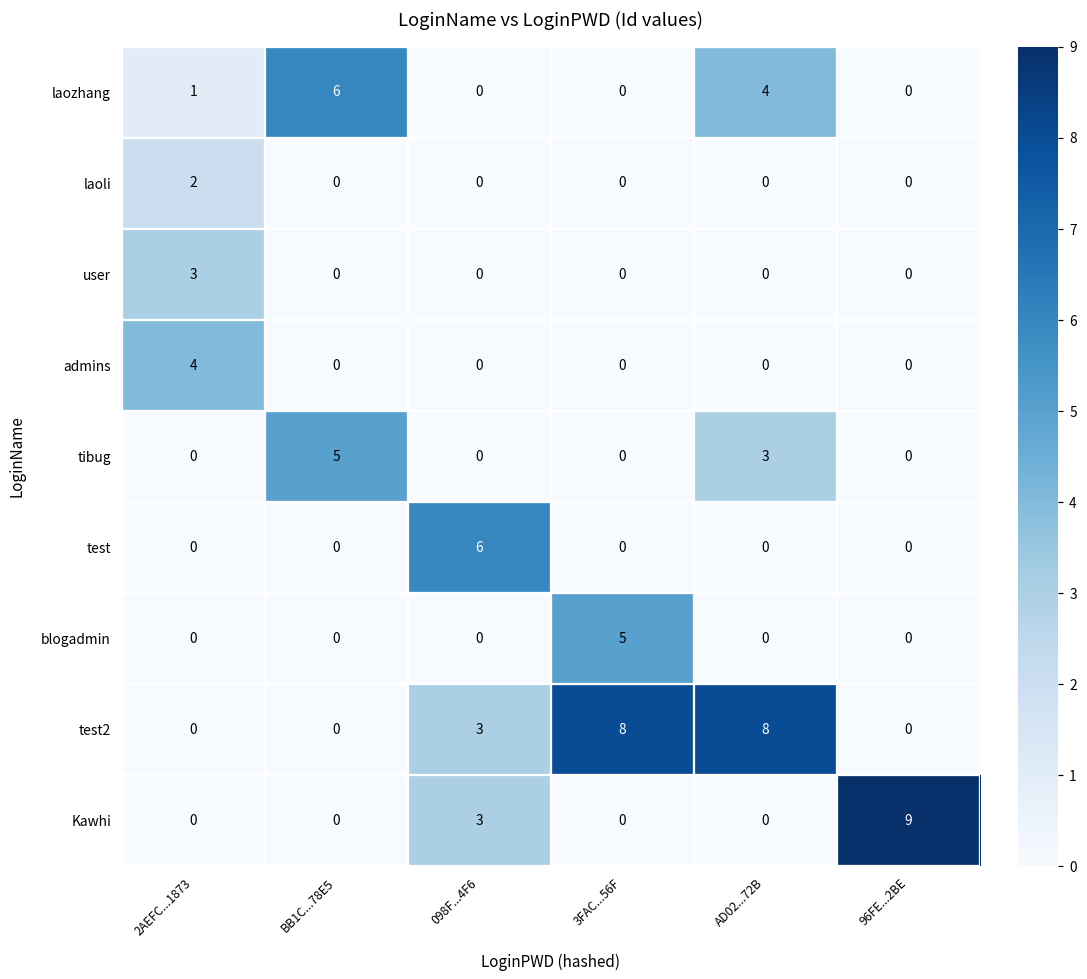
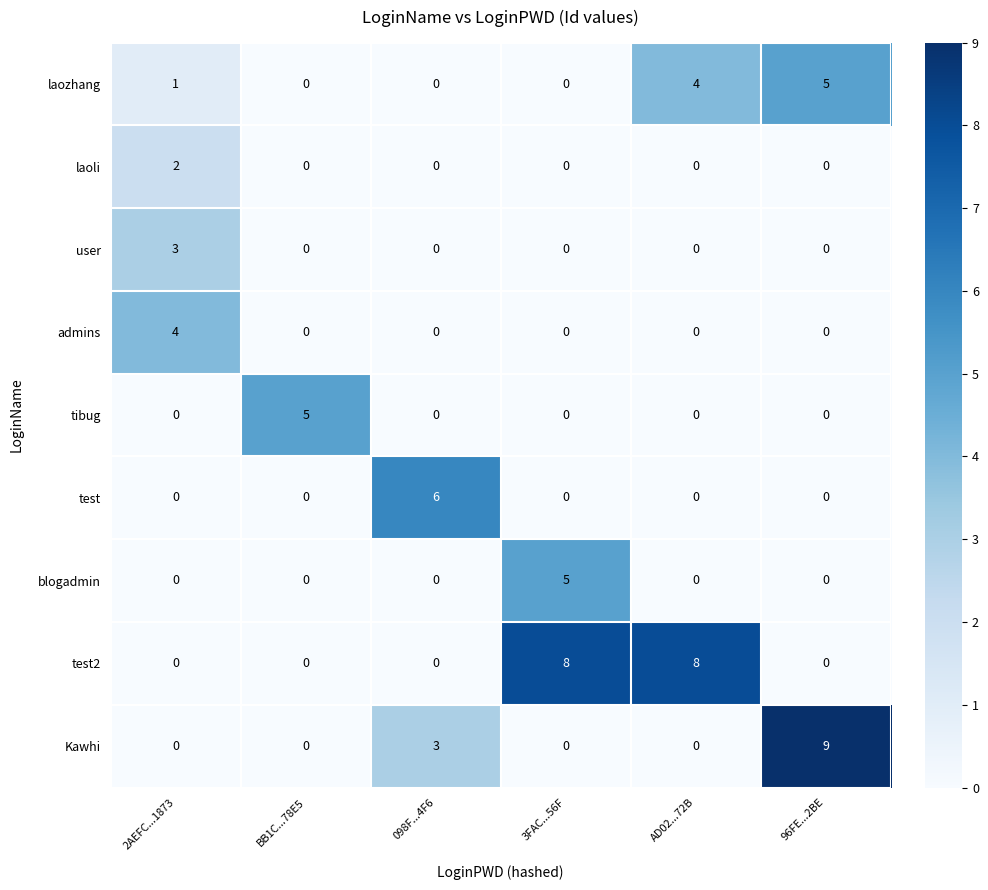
laozhang, BB1C...78E5: 6 -> 0
laozhang, 96FE...2BE: 0 -> 5
tibug, AD02...72B: 3 -> 0
test2, 098F...4F6: 3 -> 0
